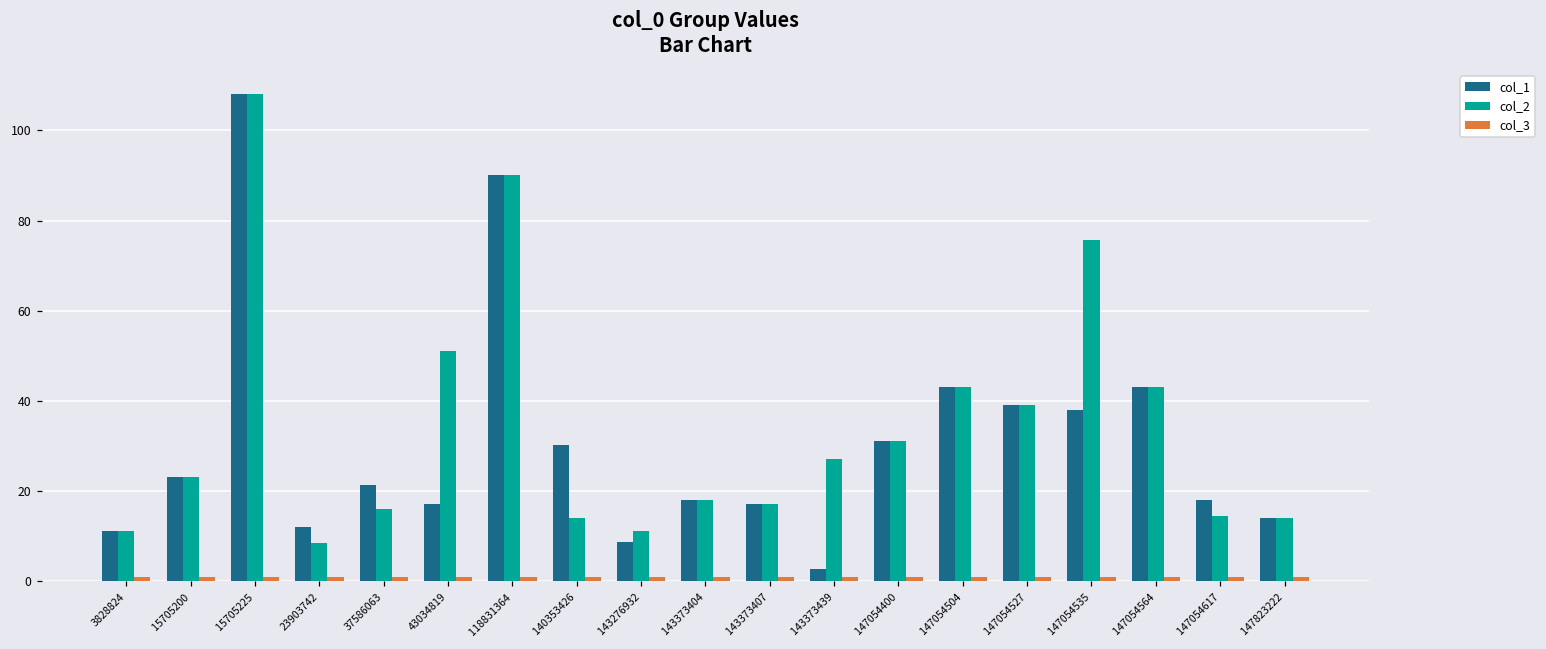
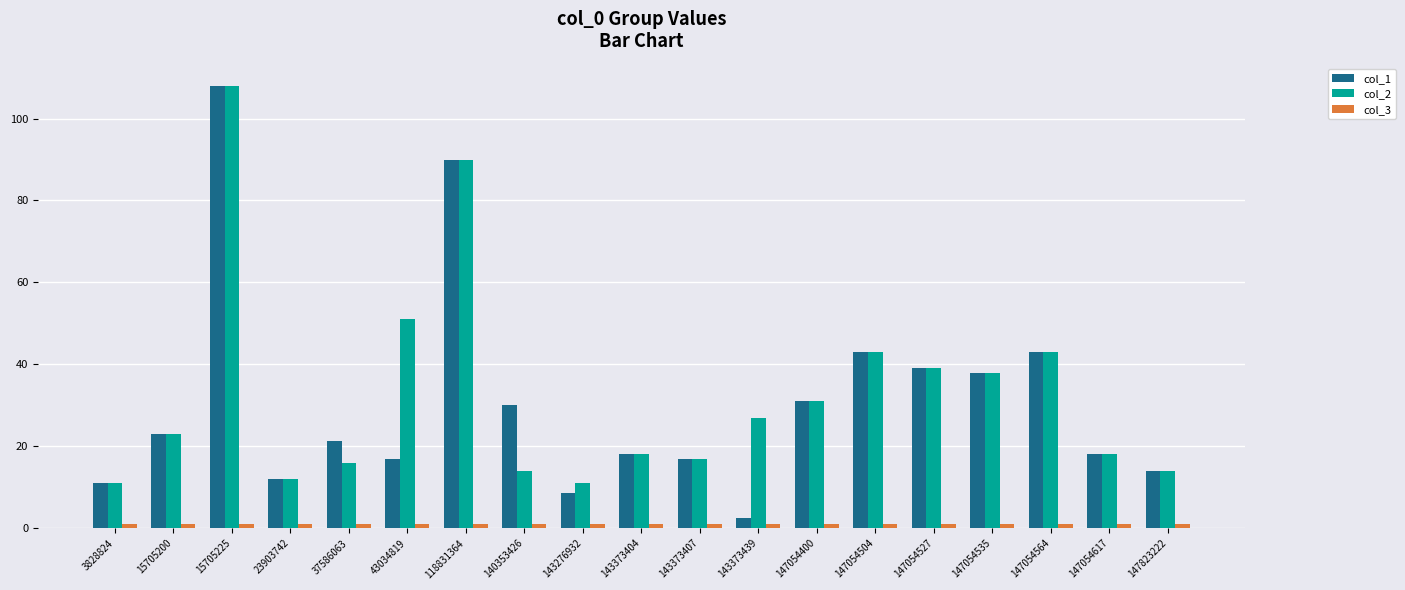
col_2, 23903742: 8 -> 12
col_2, 147054535: 76 -> 38
col_2, 147054617: 14 -> 18
